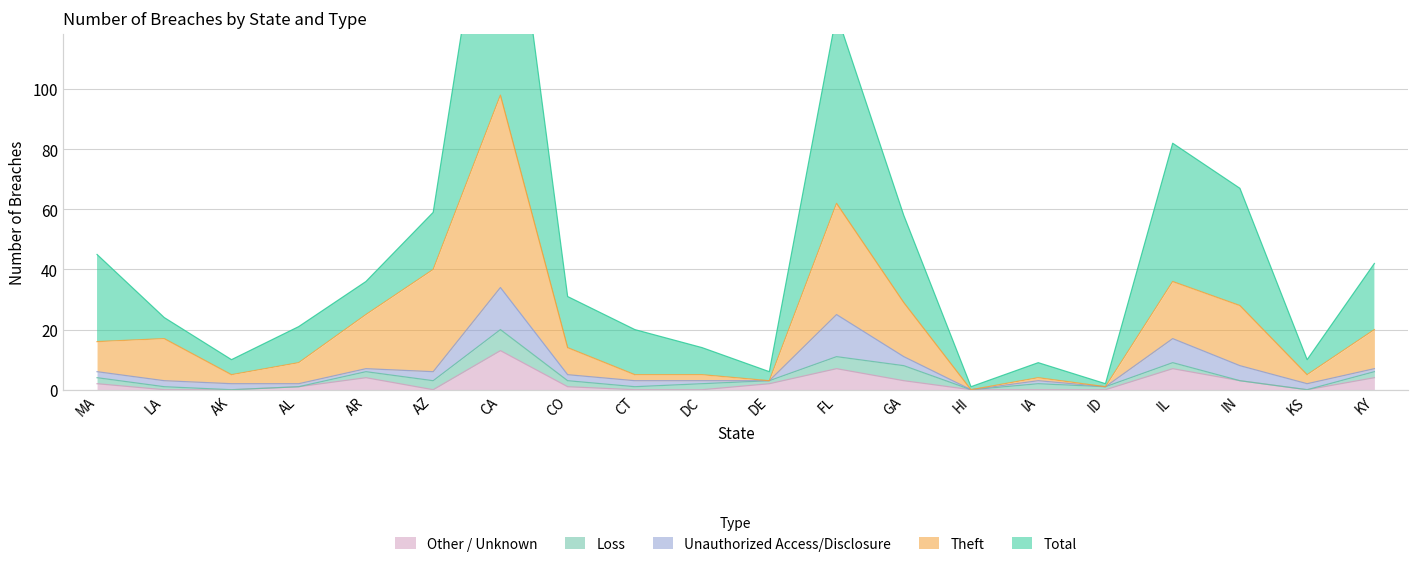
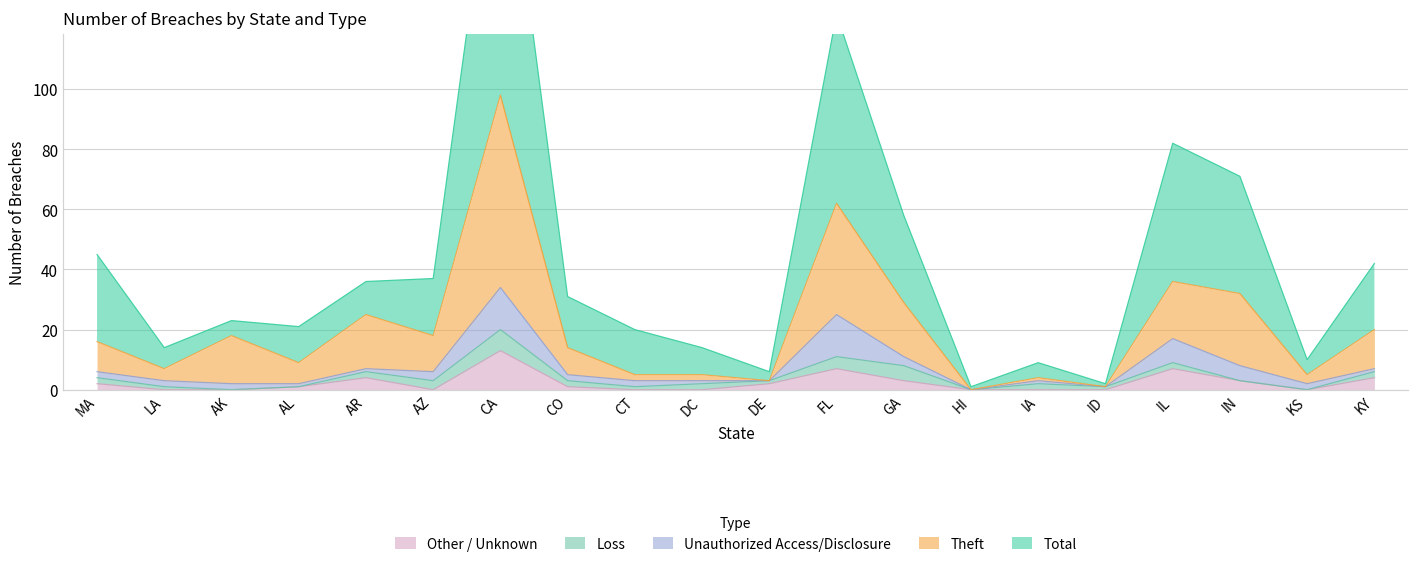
Theft, LA: 14 -> 4
Theft, AK: 3 -> 16
Theft, AZ: 34 -> 12
Theft, IN: 20 -> 24
